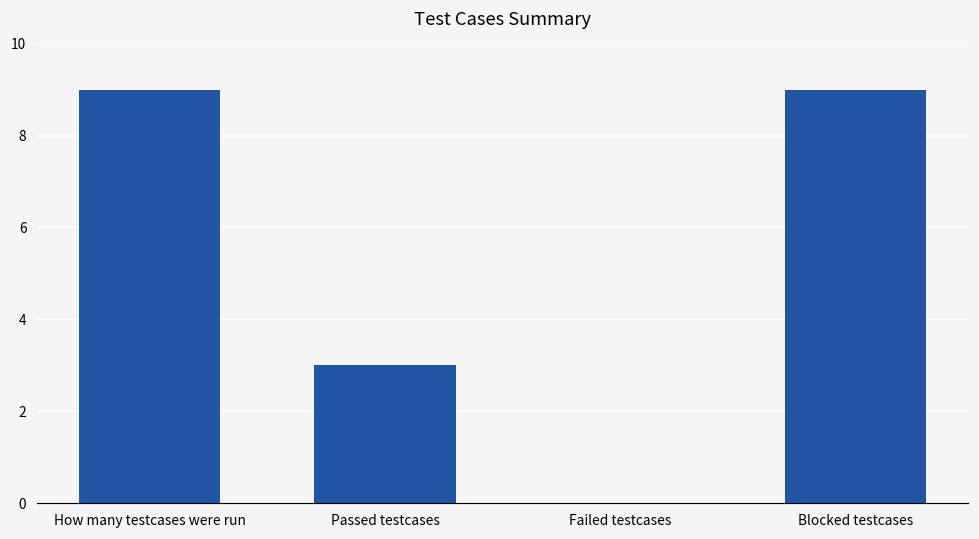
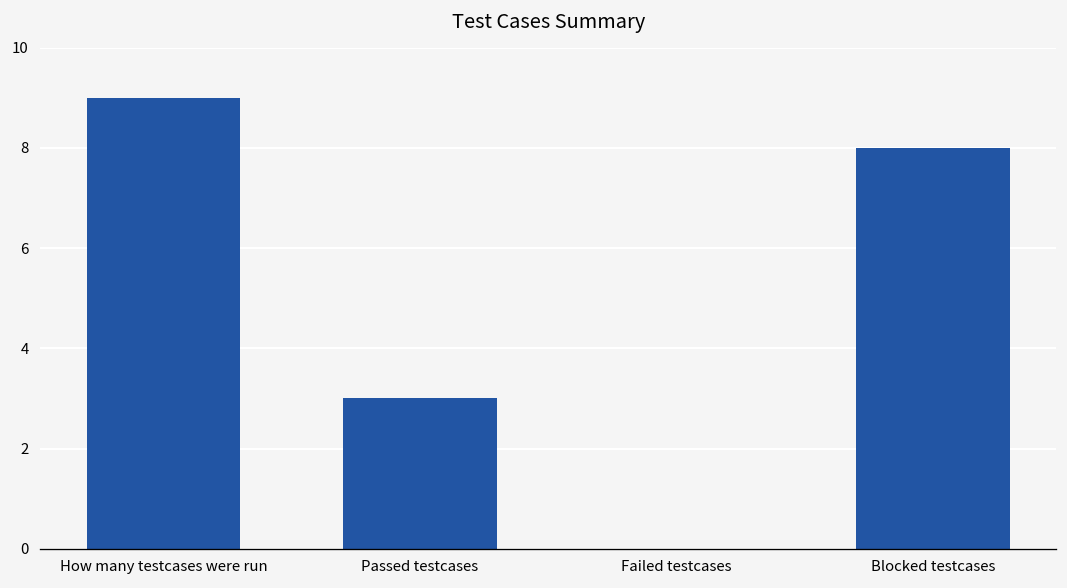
Blocked testcases: 9 -> 8
